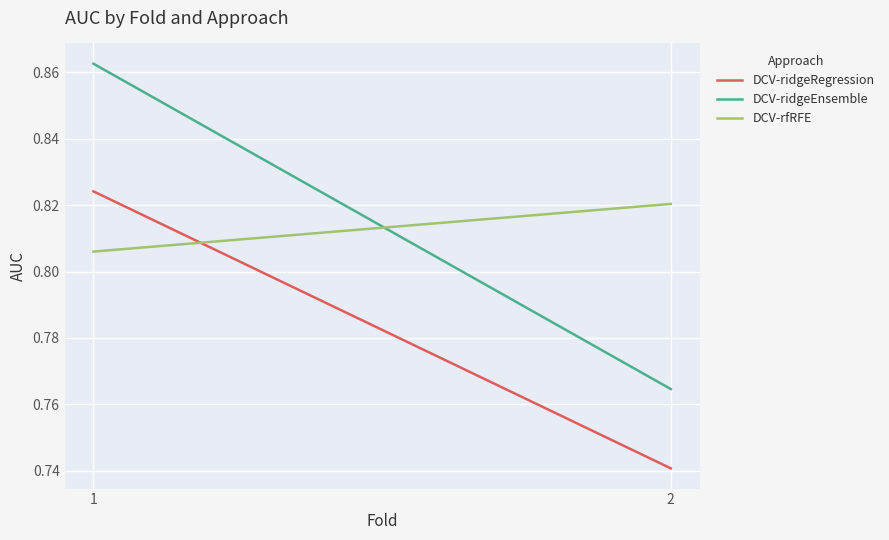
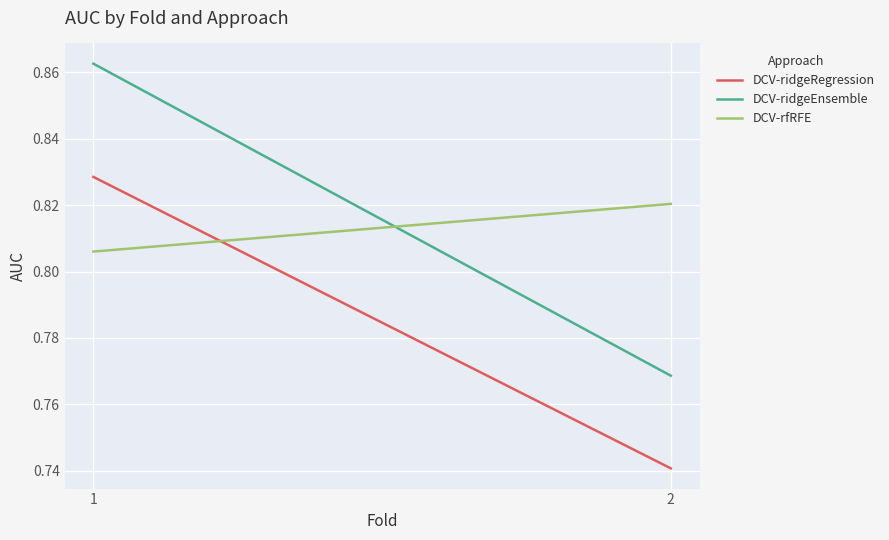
DCV-ridgeRegression, 1: 0.824 -> 0.828
DCV-ridgeEnsemble, 2: 0.765 -> 0.769
